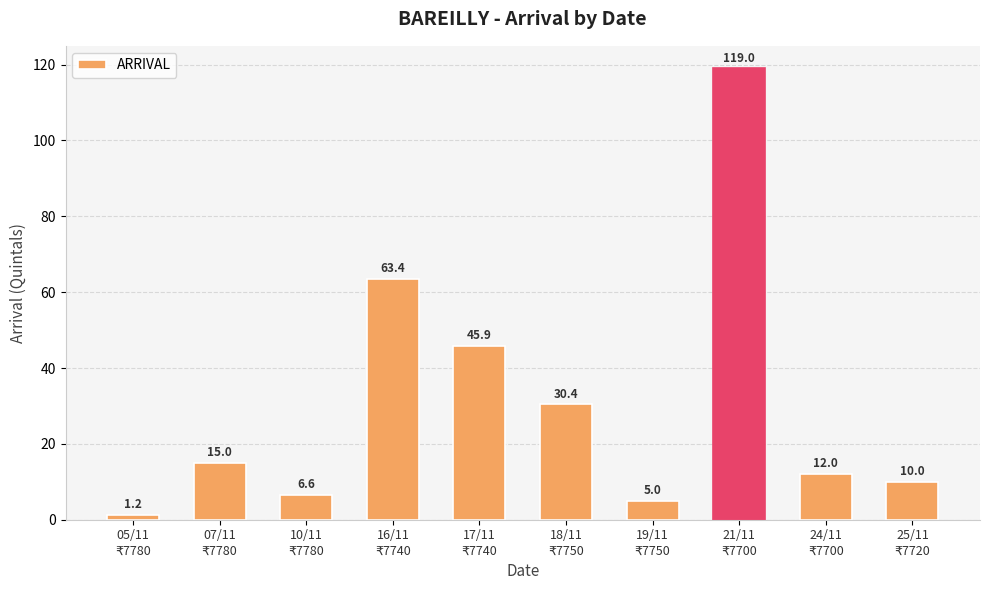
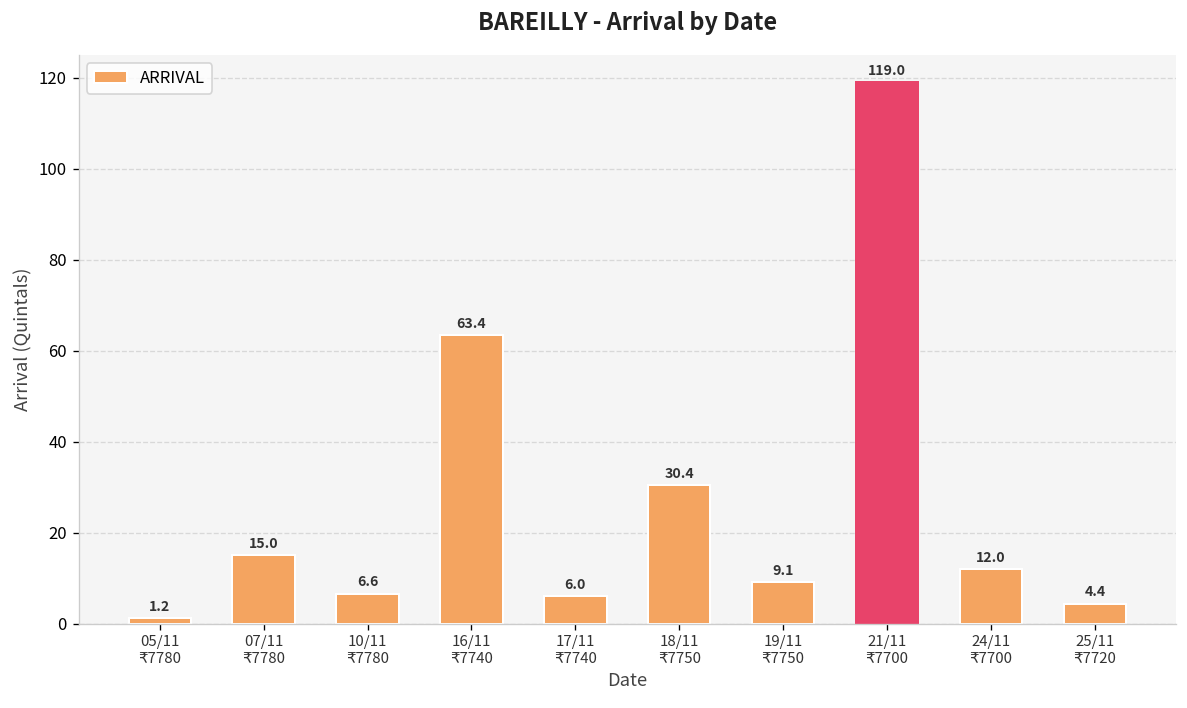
17/11 ₹7740: 45.9 -> 6.0
19/11 ₹7750: 5.0 -> 9.1
25/11 ₹7720: 10.0 -> 4.4
